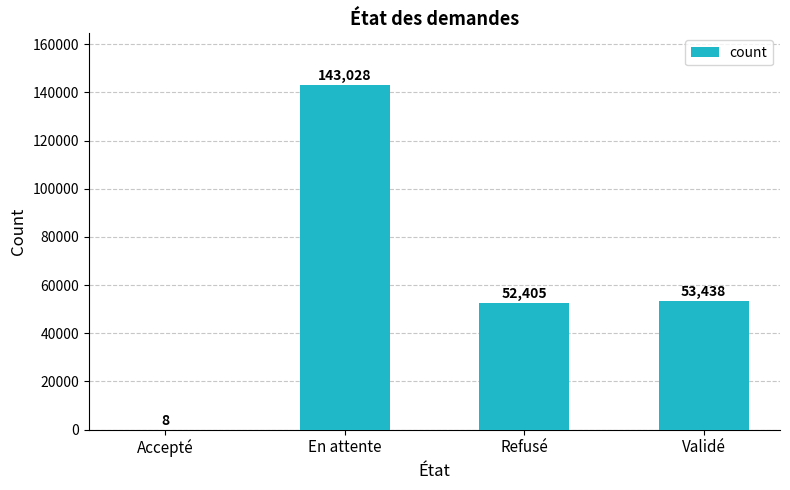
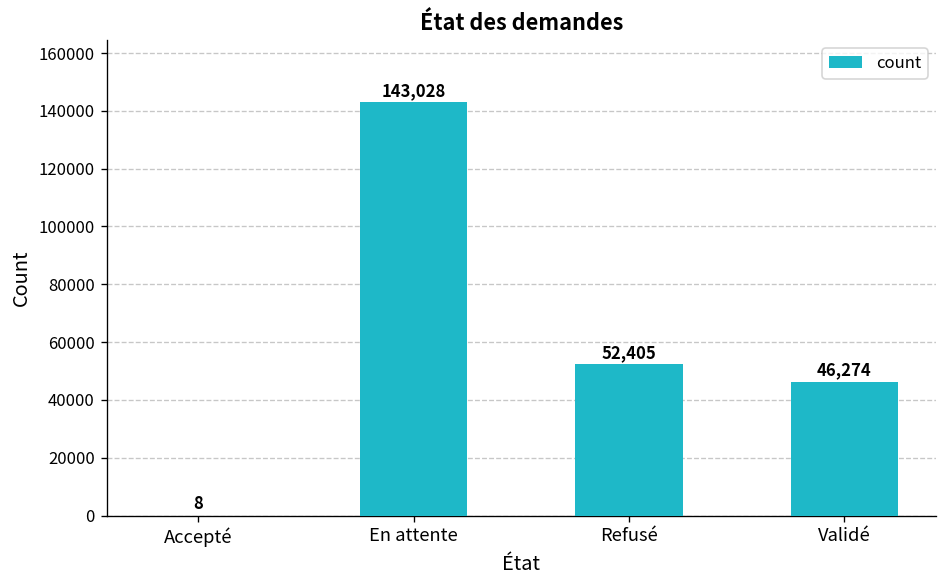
Validé: 53,438 -> 46,274
